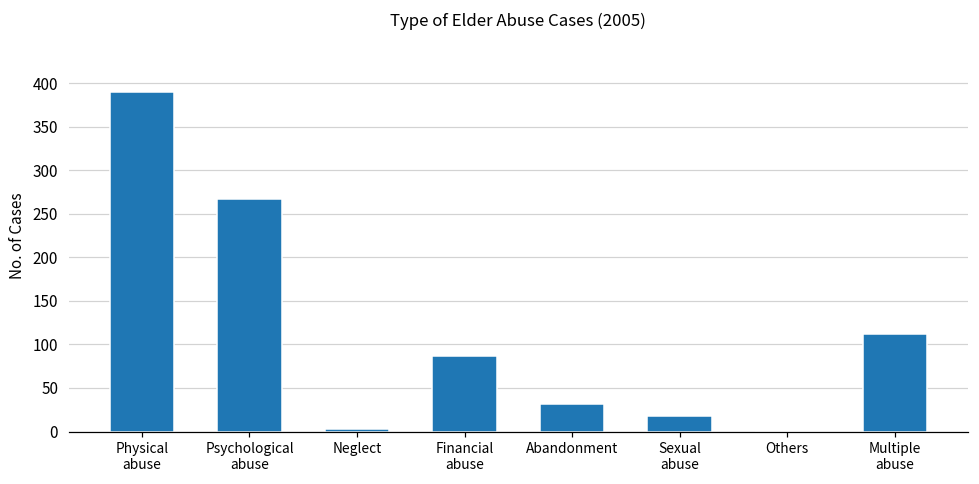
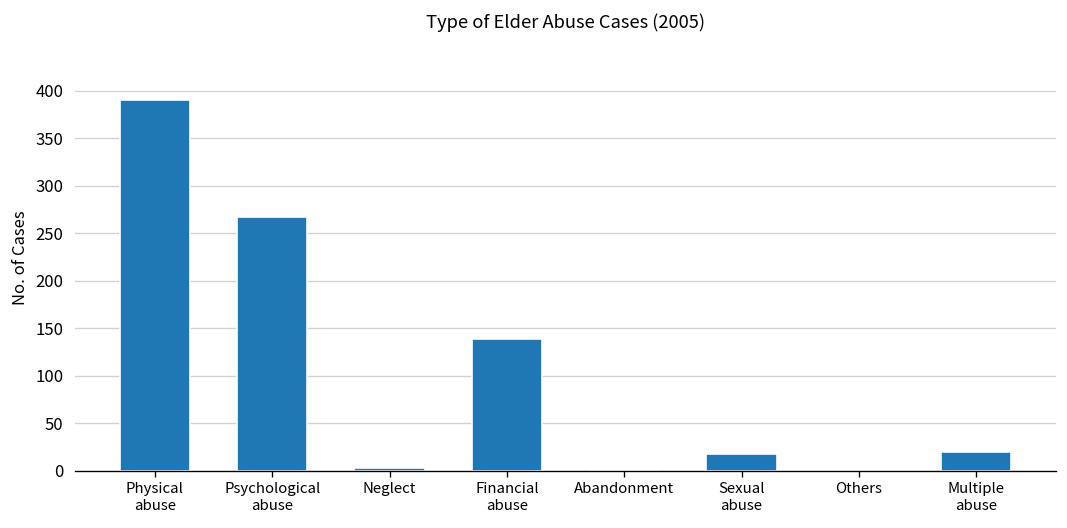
Financial abuse: 90 -> 140
Abandonment: 30 -> 0
Multiple abuse: 110 -> 20
